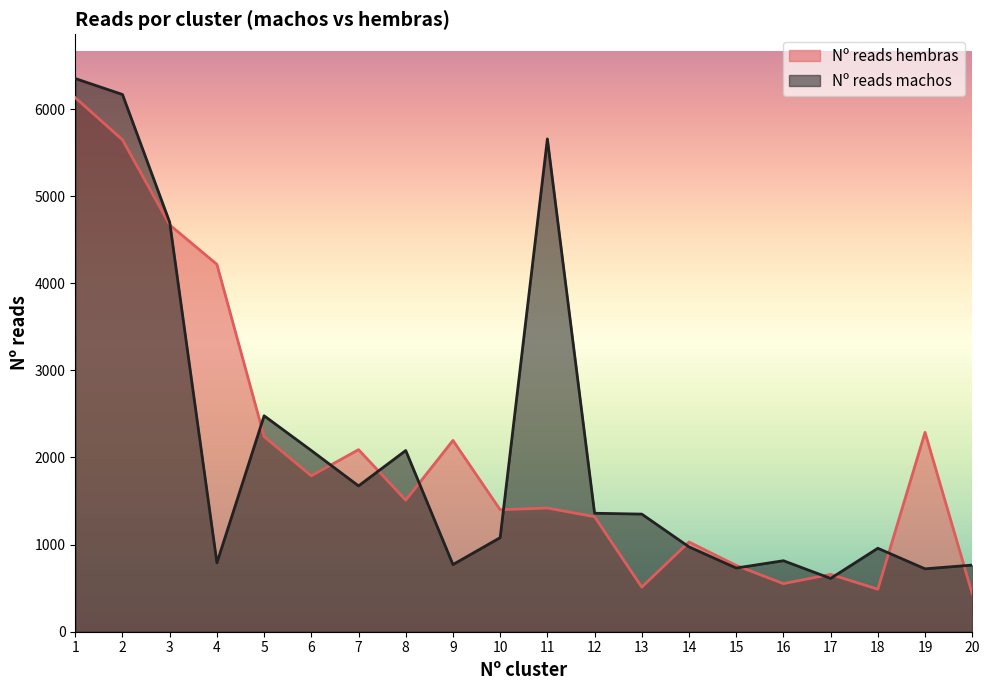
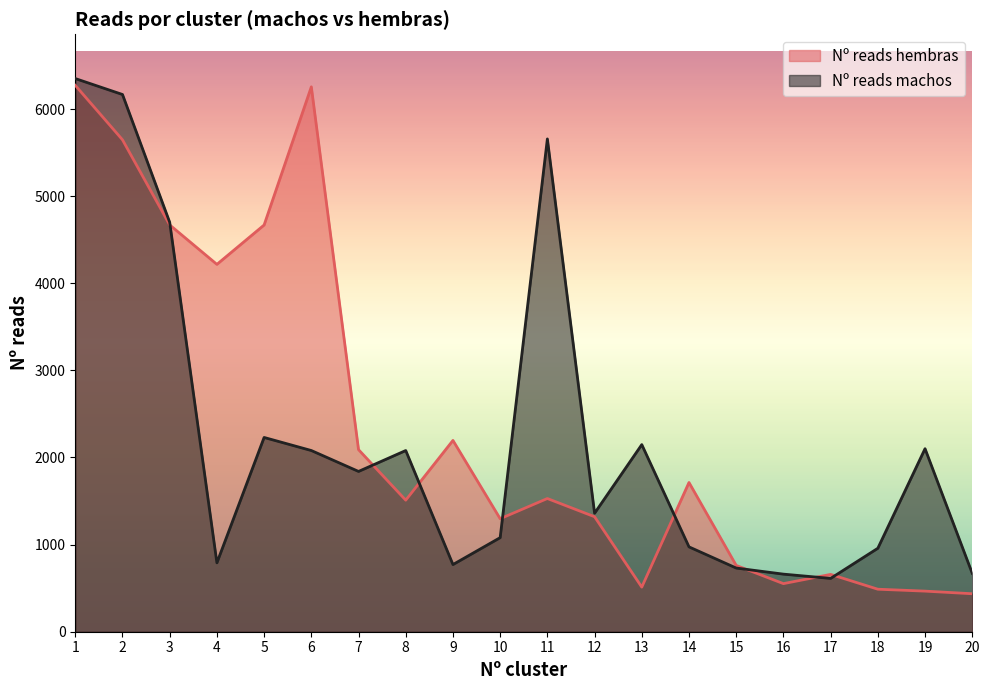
Nº reads hembras, 1: 6100 -> 6300
Nº reads hembras, 5: 2200 -> 4700
Nº reads machos, 5: 2500 -> 2200
Nº reads hembras, 6: 1800 -> 6300
Nº reads machos, 7: 1700 -> 1800
Nº reads hembras, 10: 1400 -> 1300
Nº reads hembras, 11: 1400 -> 1500
Nº reads machos, 13: 1400 -> 2100
Nº reads hembras, 14: 1000 -> 1700
Nº reads machos, 16: 800 -> 700
Nº reads hembras, 19: 2300 -> 500
Nº reads machos, 19: 700 -> 2100
Nº reads machos, 20: 800 -> 700
